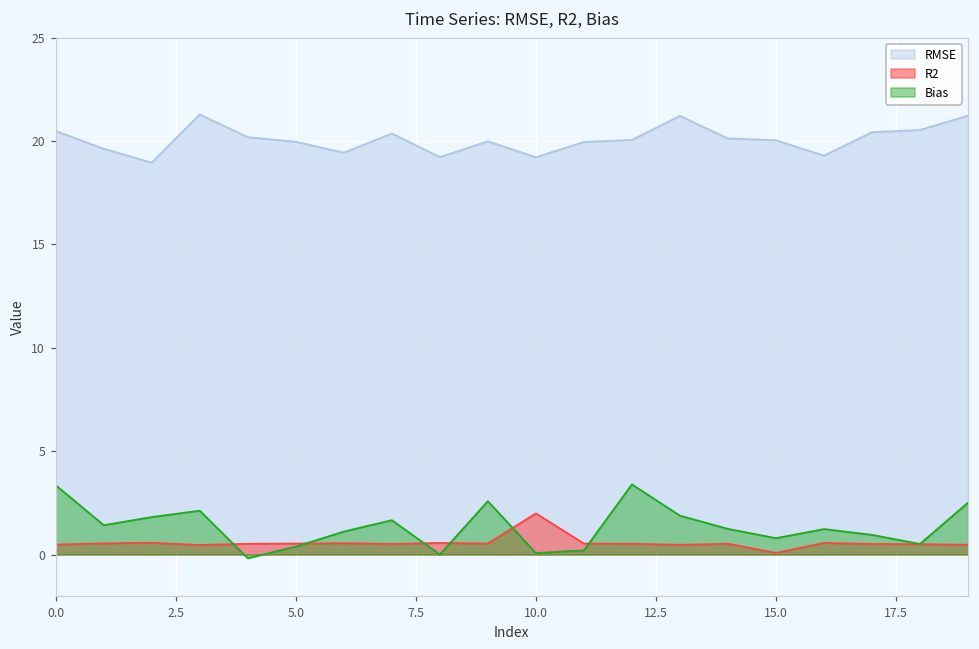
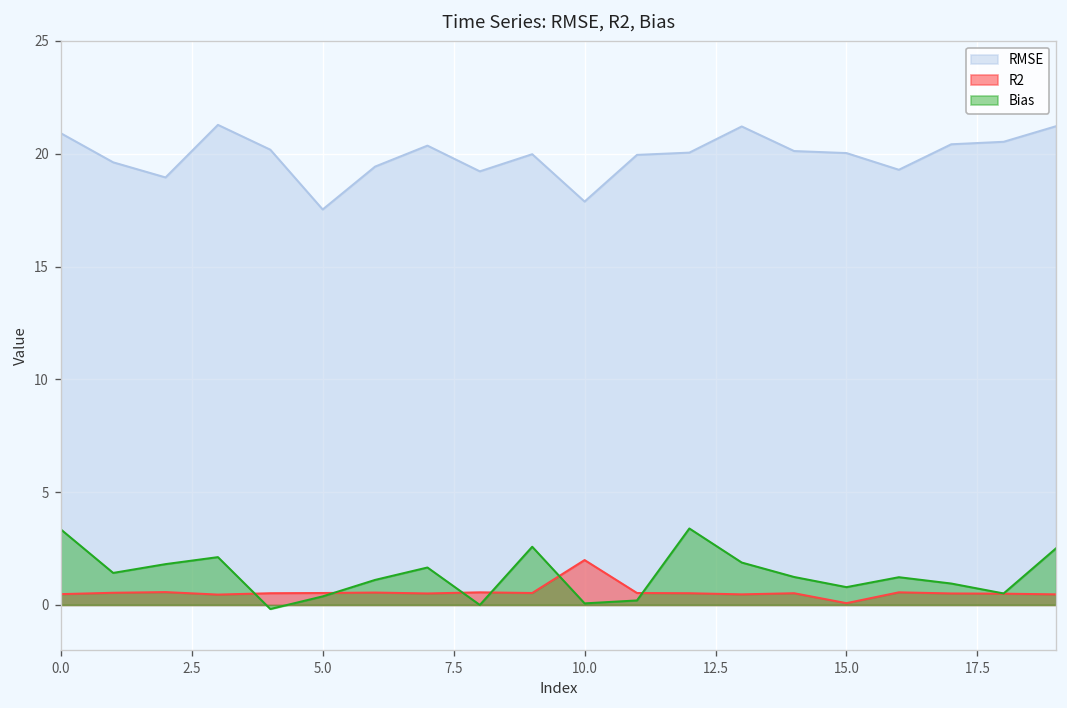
RMSE, 0.0: 20.5 -> 20.9
RMSE, 5.0: 20.0 -> 17.5
RMSE, 10.0: 19.2 -> 17.9
